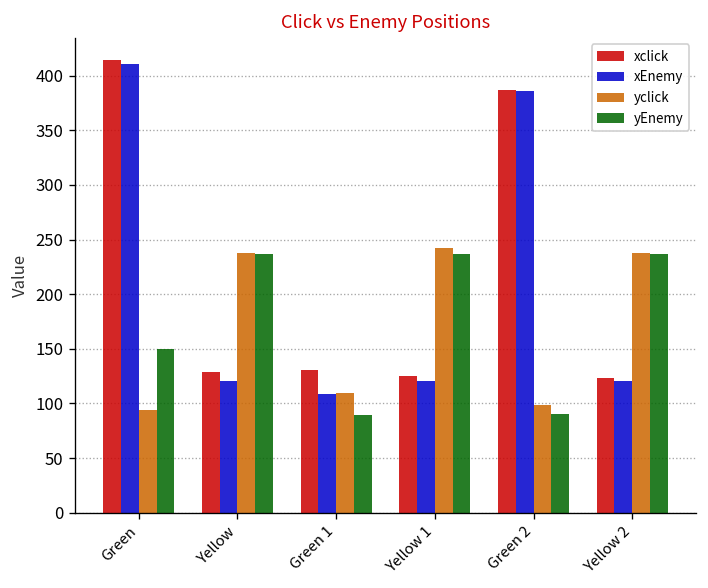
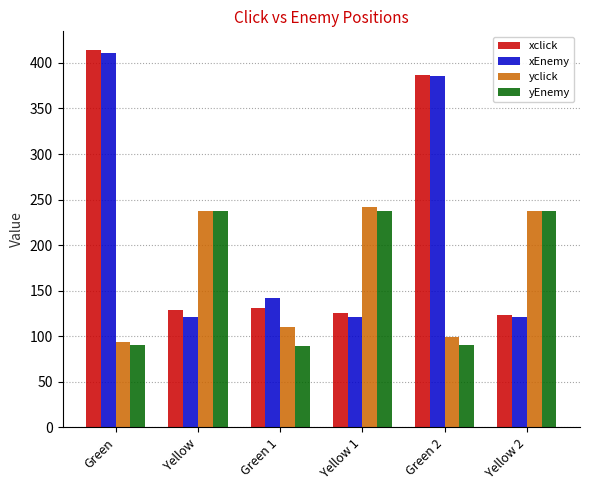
yEnemy, Green: 150 -> 90
xEnemy, Green 1: 110 -> 140
